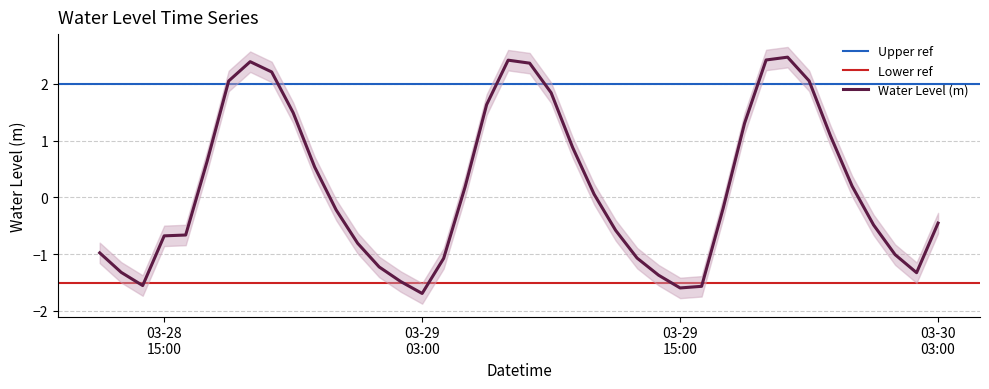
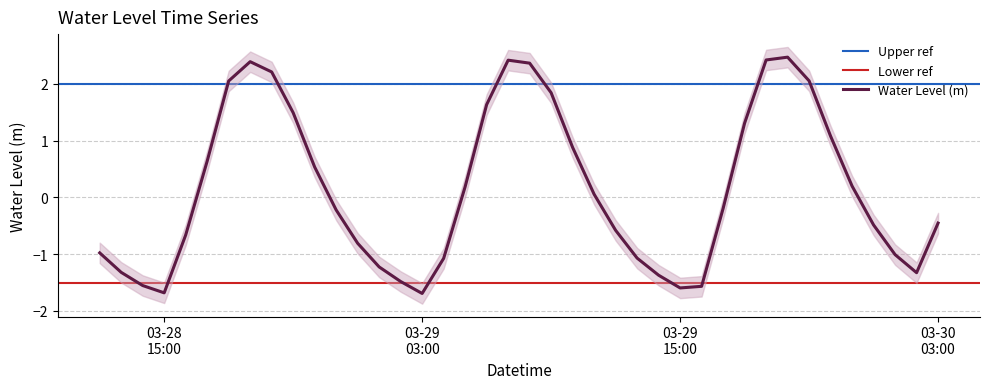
Water Level (m), 03-28 15:00: -0.7 -> -1.7
